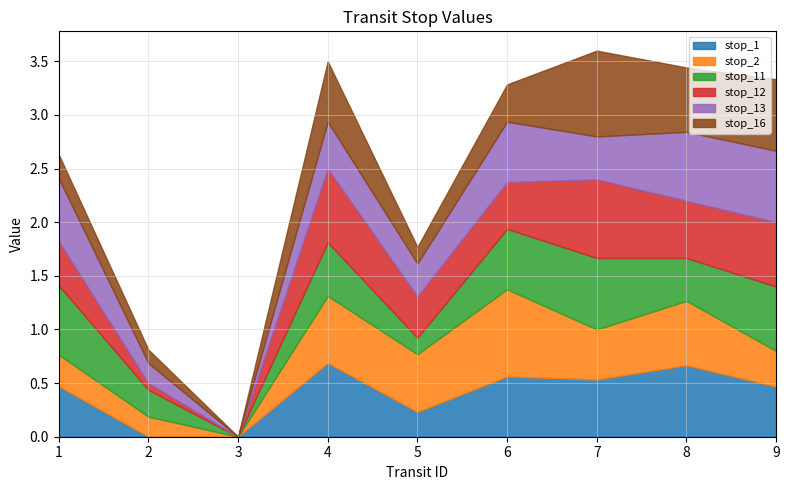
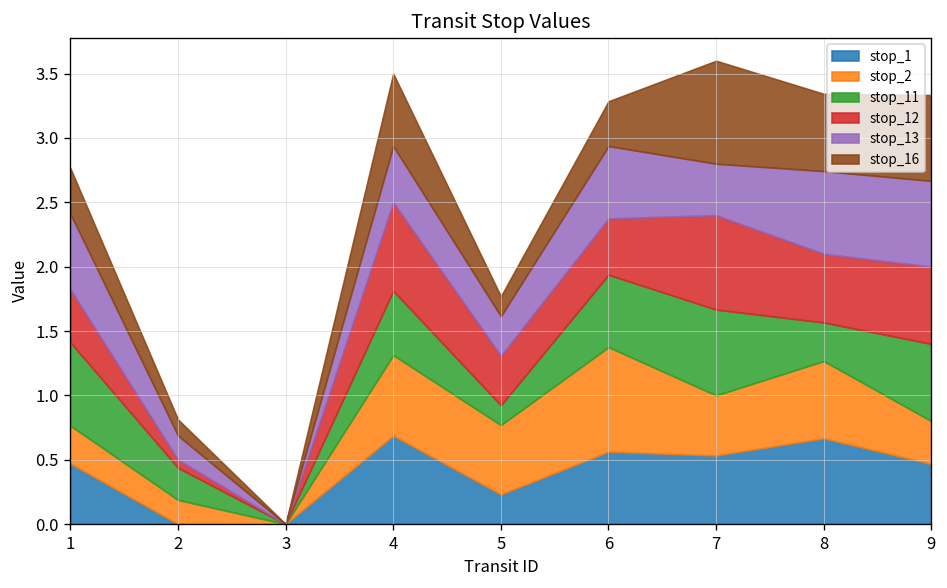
stop_16, 1: 0.22 -> 0.35
stop_11, 8: 0.4 -> 0.3
